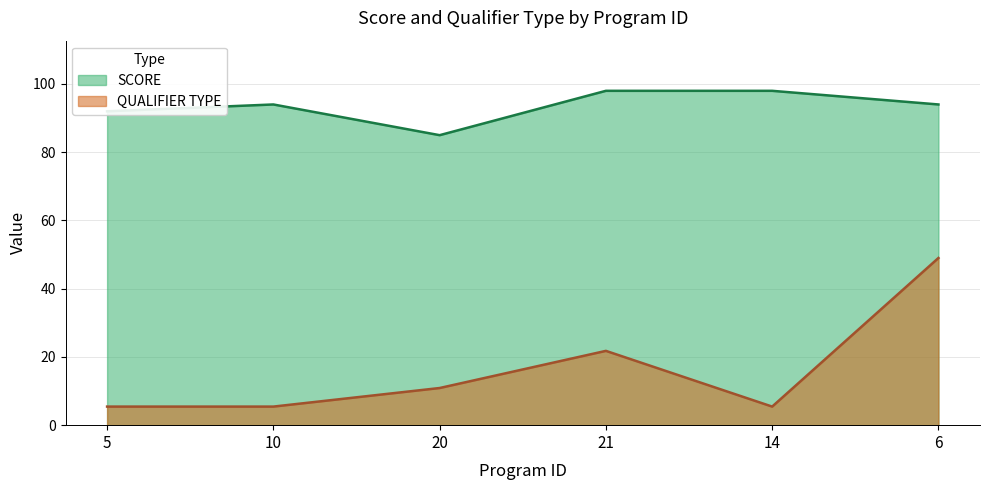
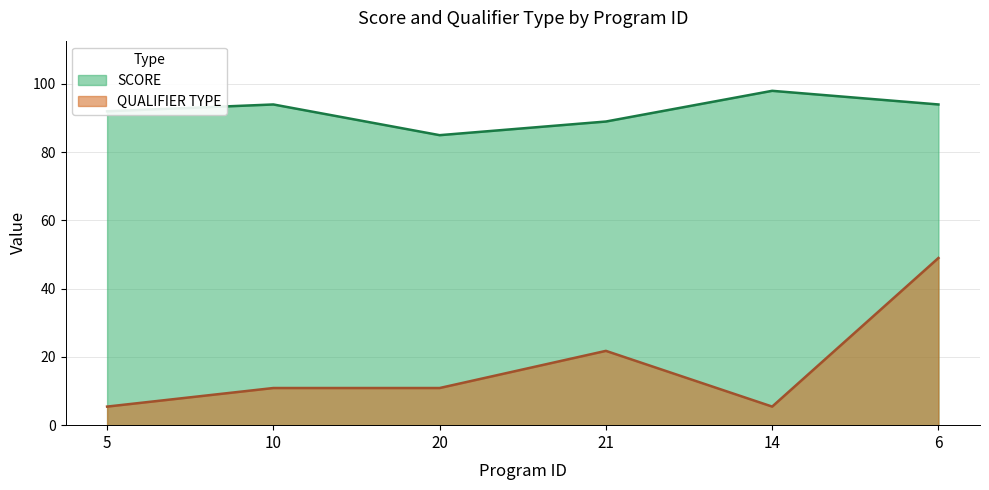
QUALIFIER TYPE, 10: 5 -> 11
SCORE, 21: 98 -> 89
